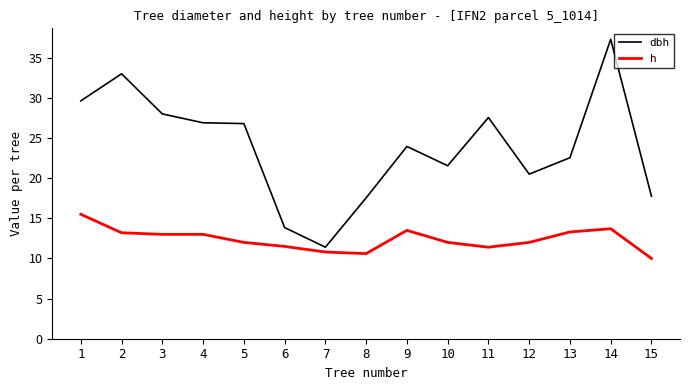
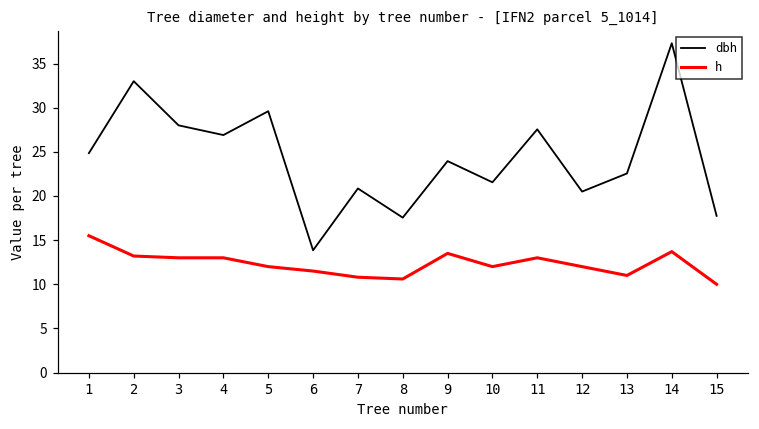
dbh, 1: 30 -> 25
dbh, 5: 27 -> 30
dbh, 7: 11 -> 21
h, 11: 11 -> 13
h, 13: 13 -> 11
